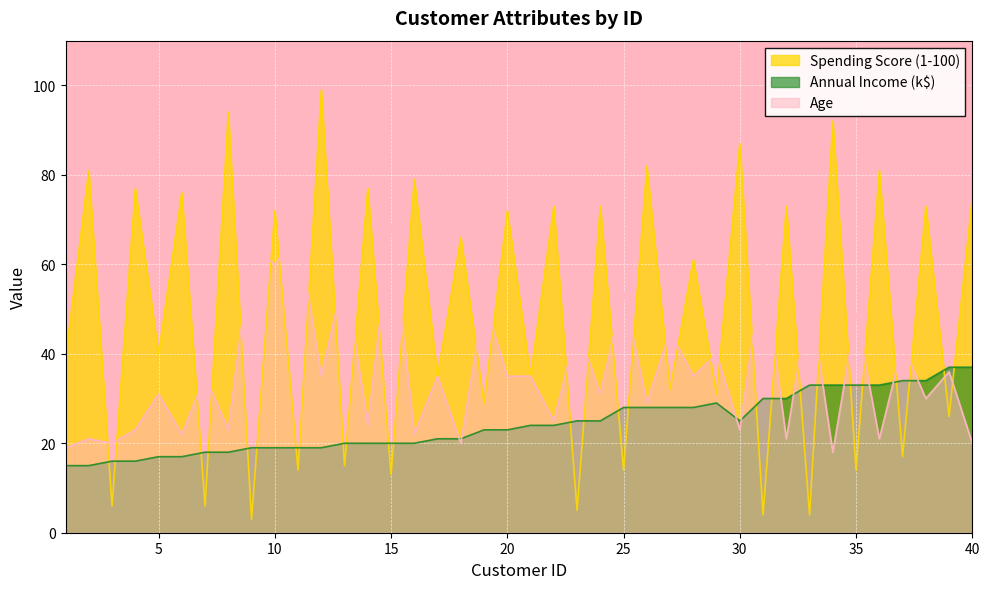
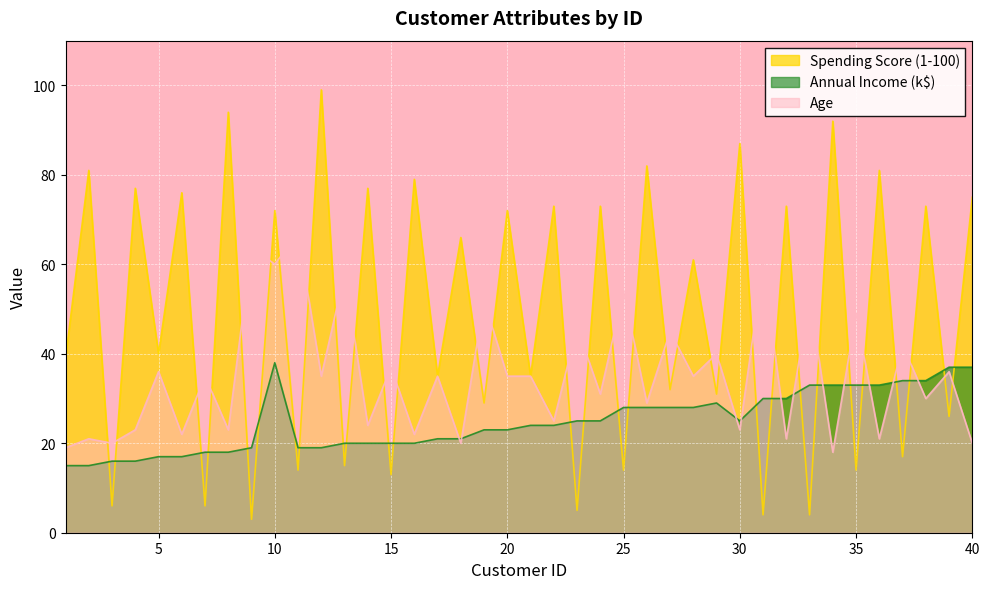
Age, 5: 31 -> 36
Annual Income (k$), 10: 19 -> 38
Age, 15: 69 -> 37
